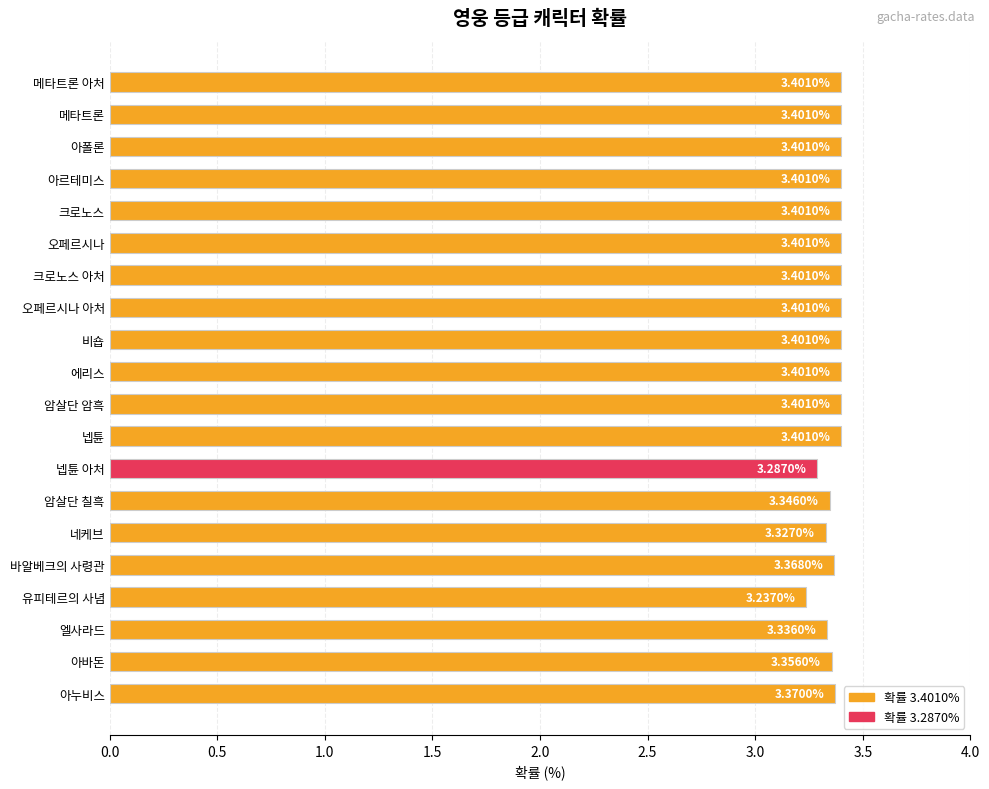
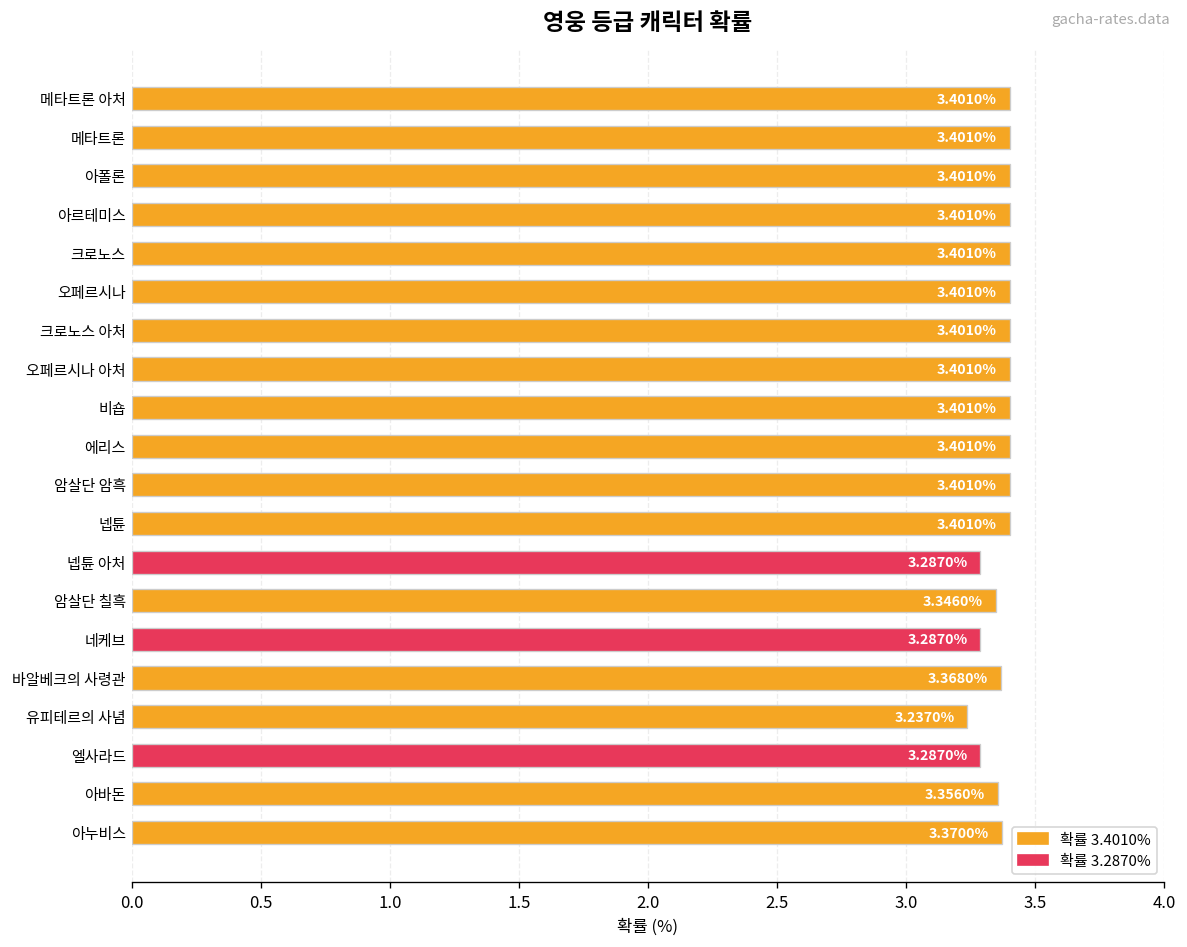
네케브: 3.3270% -> 3.2870%
엘사라드: 3.3360% -> 3.2870%
